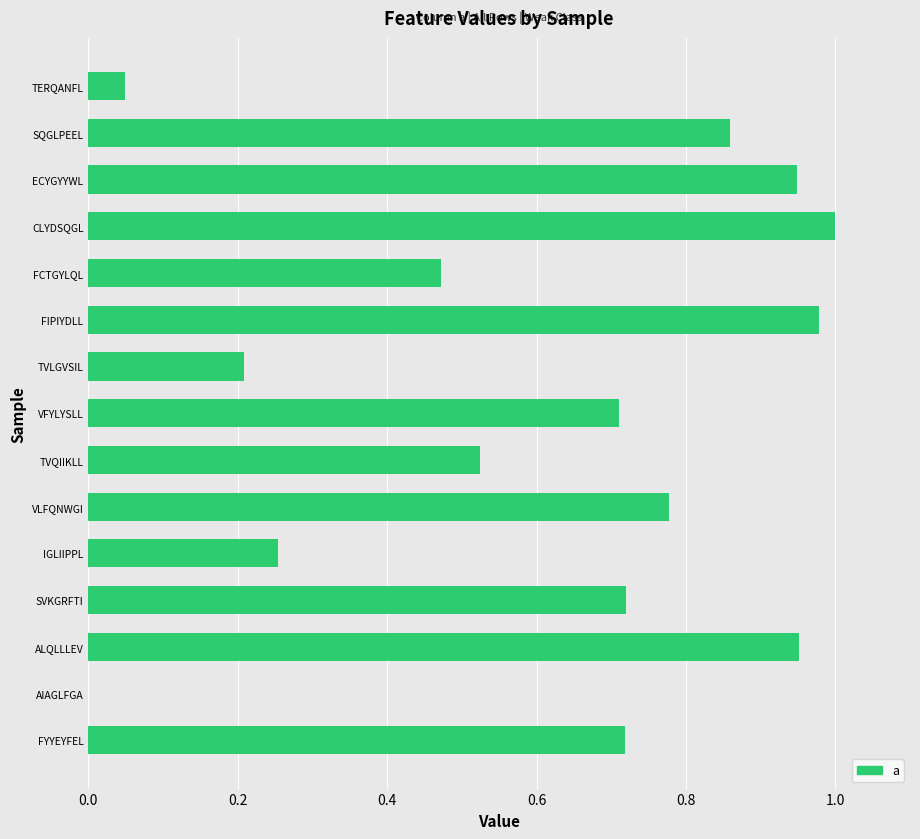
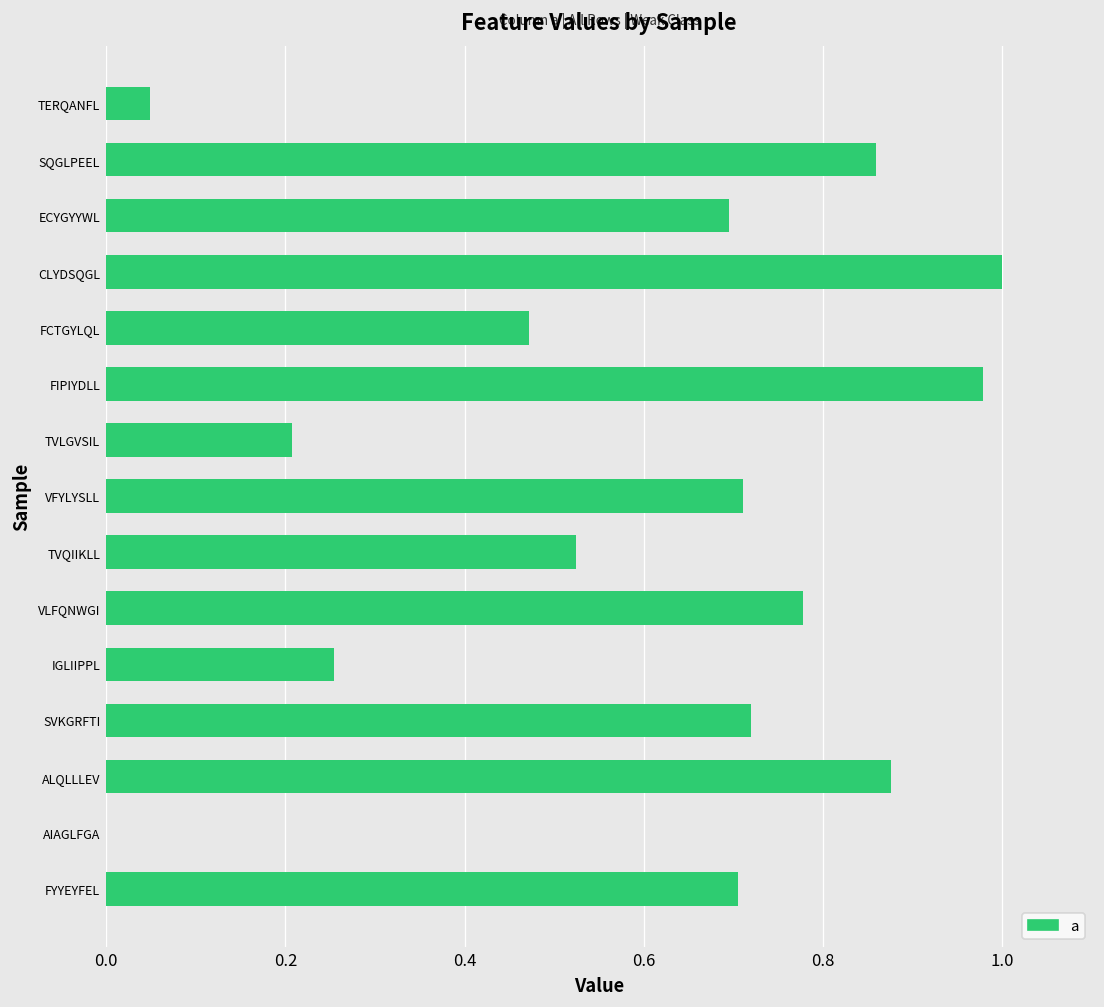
ECYGYYWL: 0.95 -> 0.69
ALQLLLEV: 0.95 -> 0.88
FYYEYFEL: 0.72 -> 0.70
